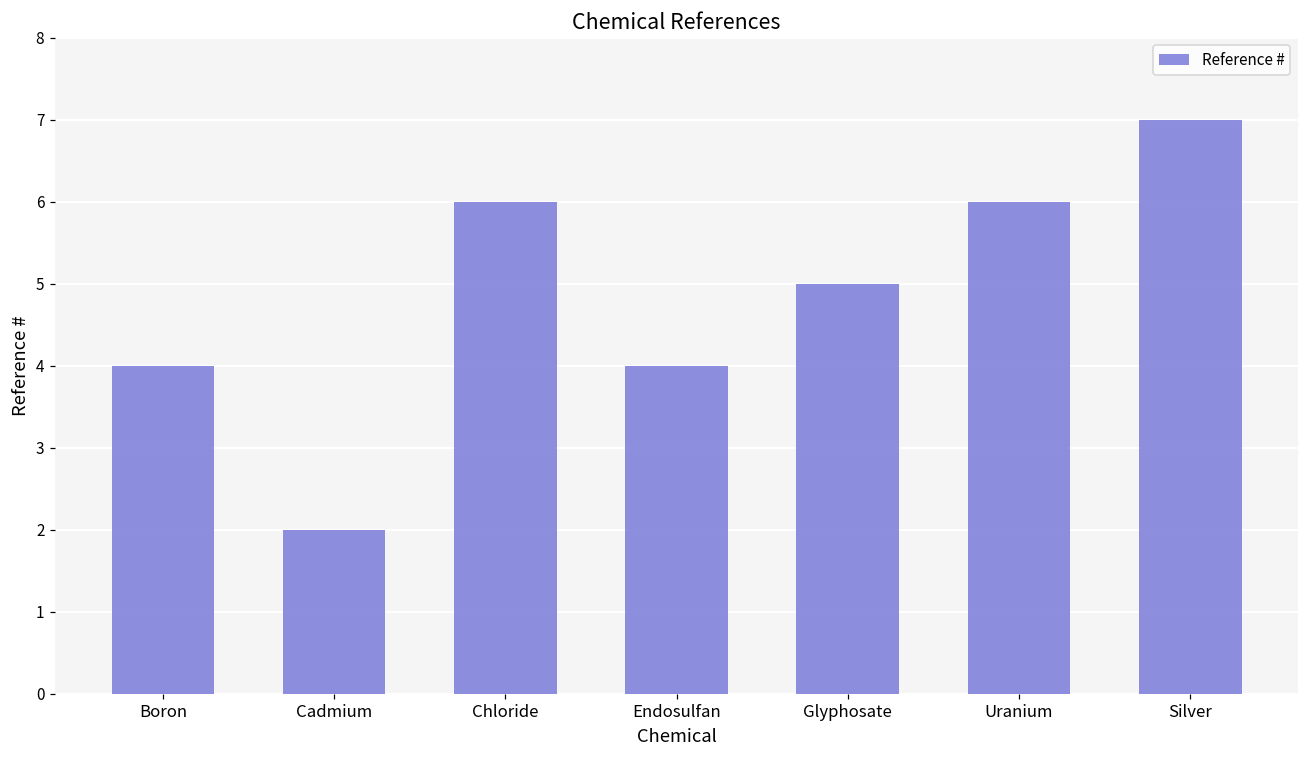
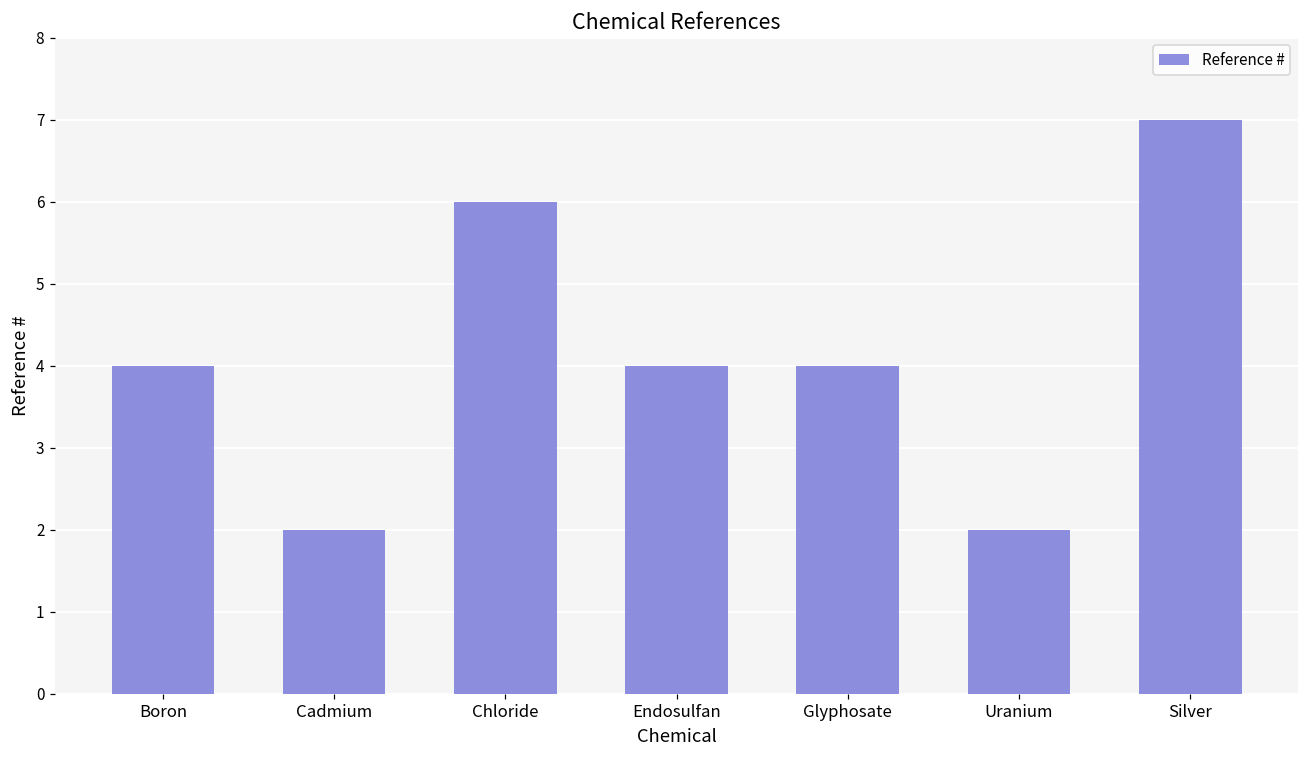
Glyphosate: 5 -> 4
Uranium: 6 -> 2
